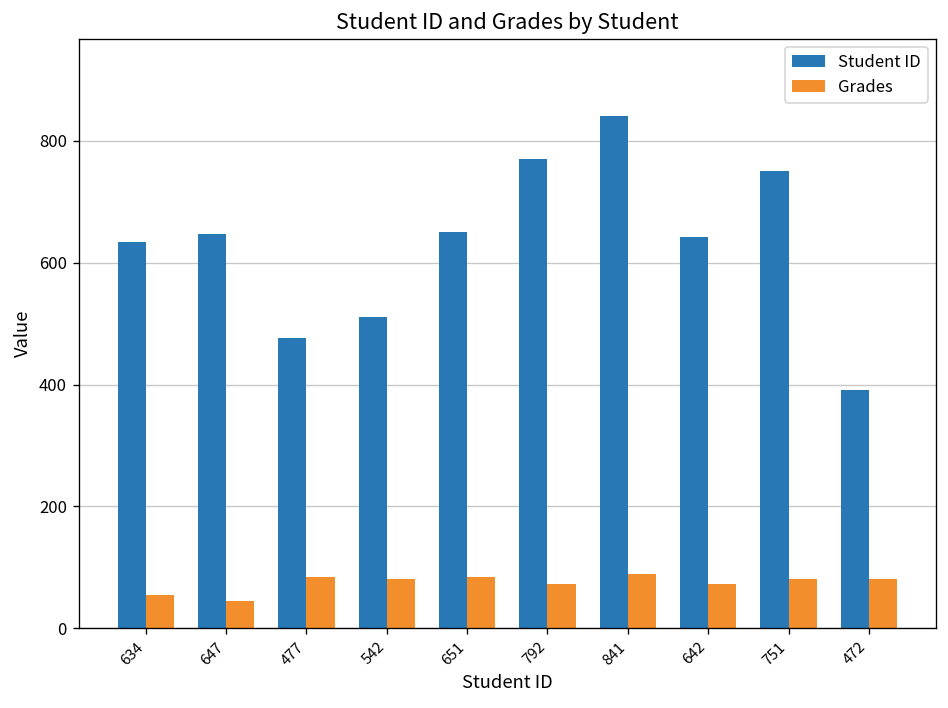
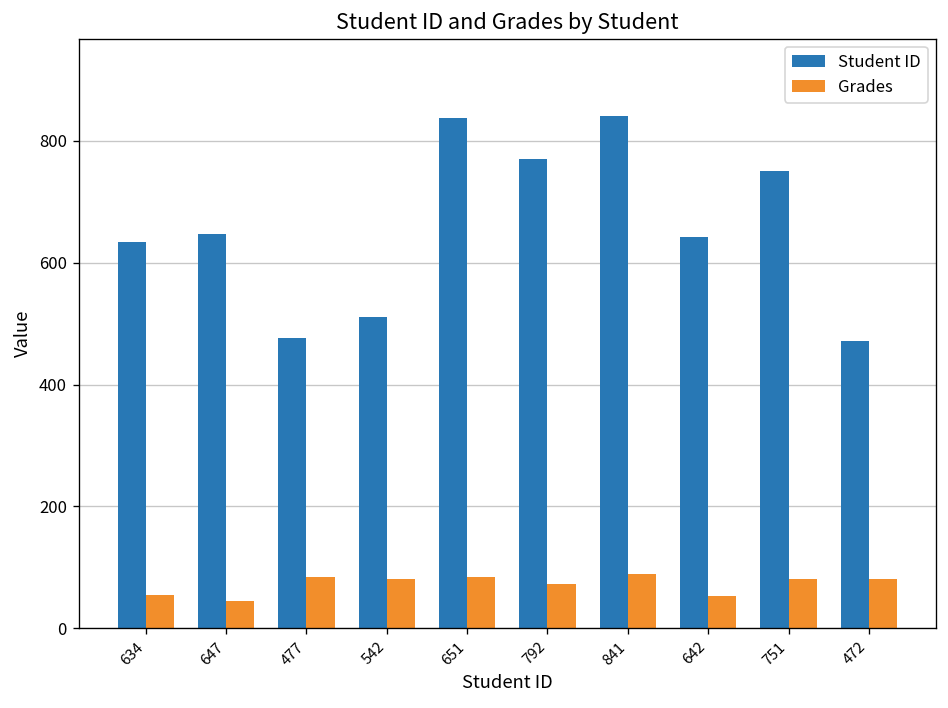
Student ID, 651: 650 -> 840
Grades, 642: 70 -> 50
Student ID, 472: 390 -> 470
